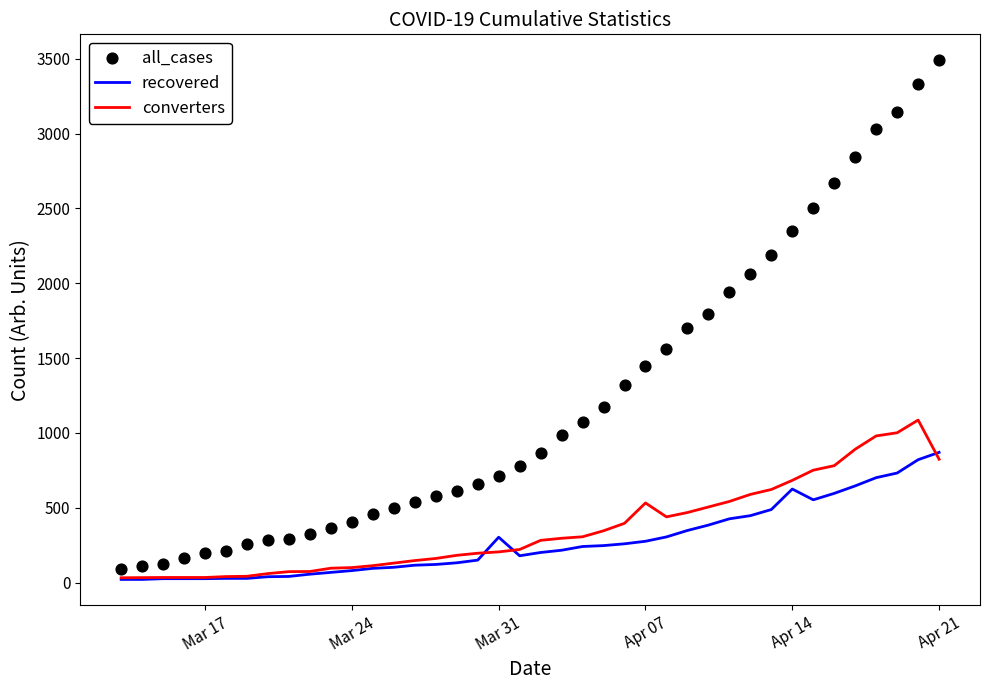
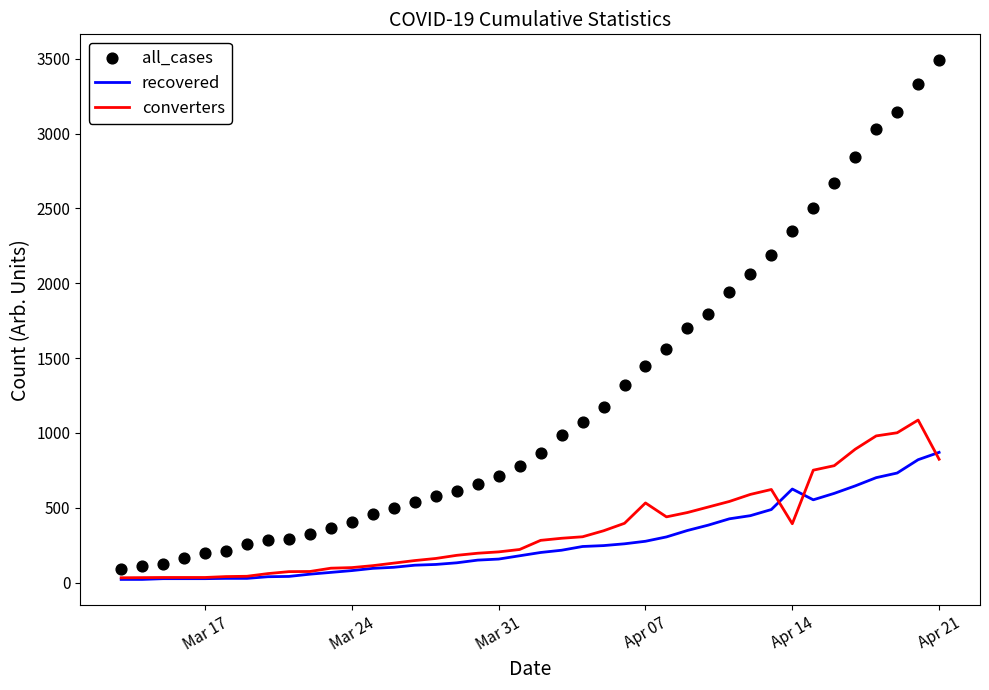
recovered, Mar 31: 300 -> 160
converters, Apr 14: 680 -> 390
